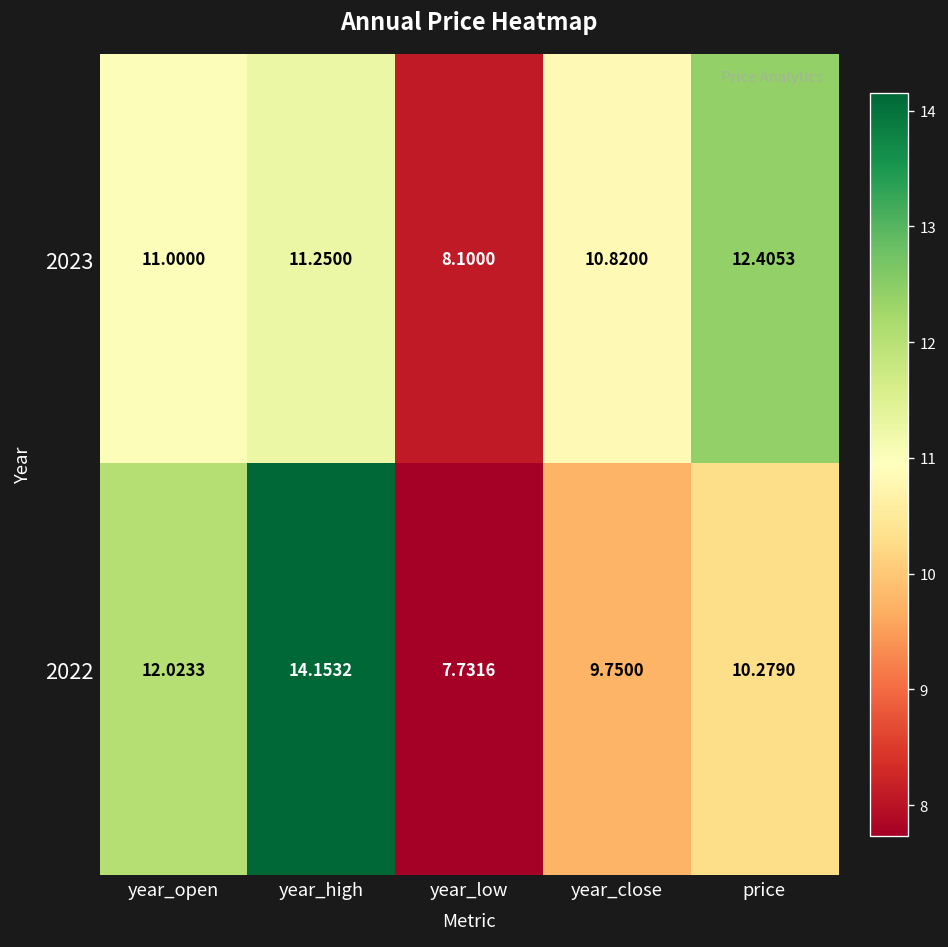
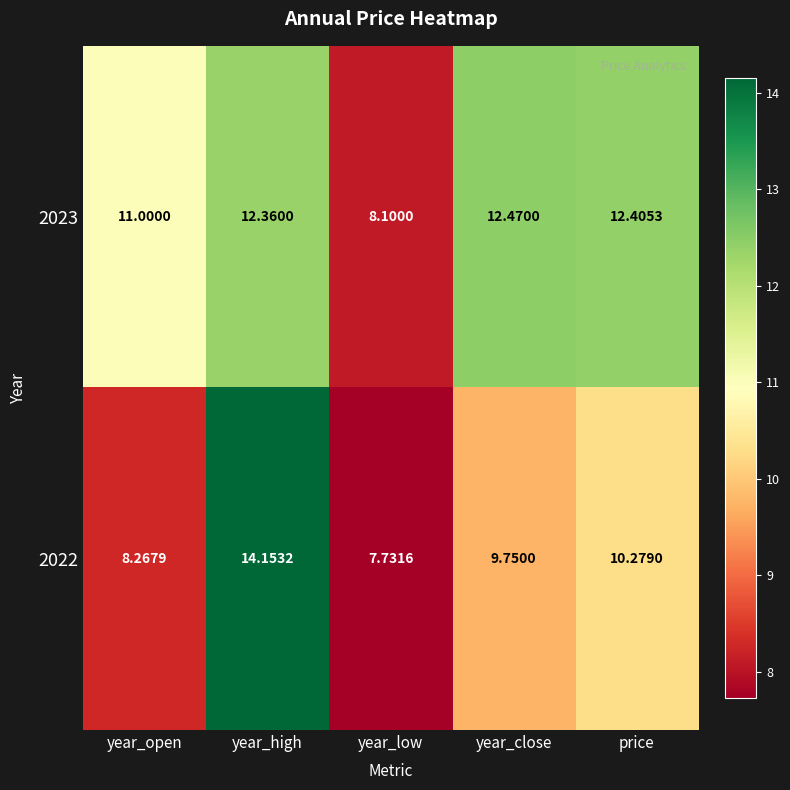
2023, year_high: 11.2500 -> 12.3600
2023, year_close: 10.8200 -> 12.4700
2022, year_open: 12.0233 -> 8.2679
